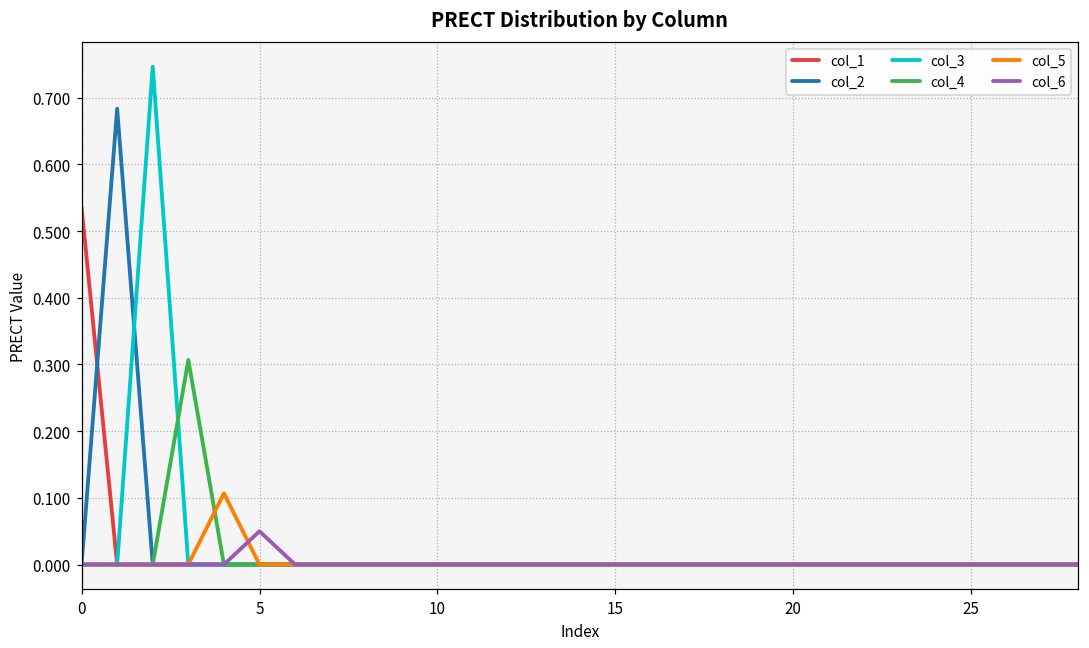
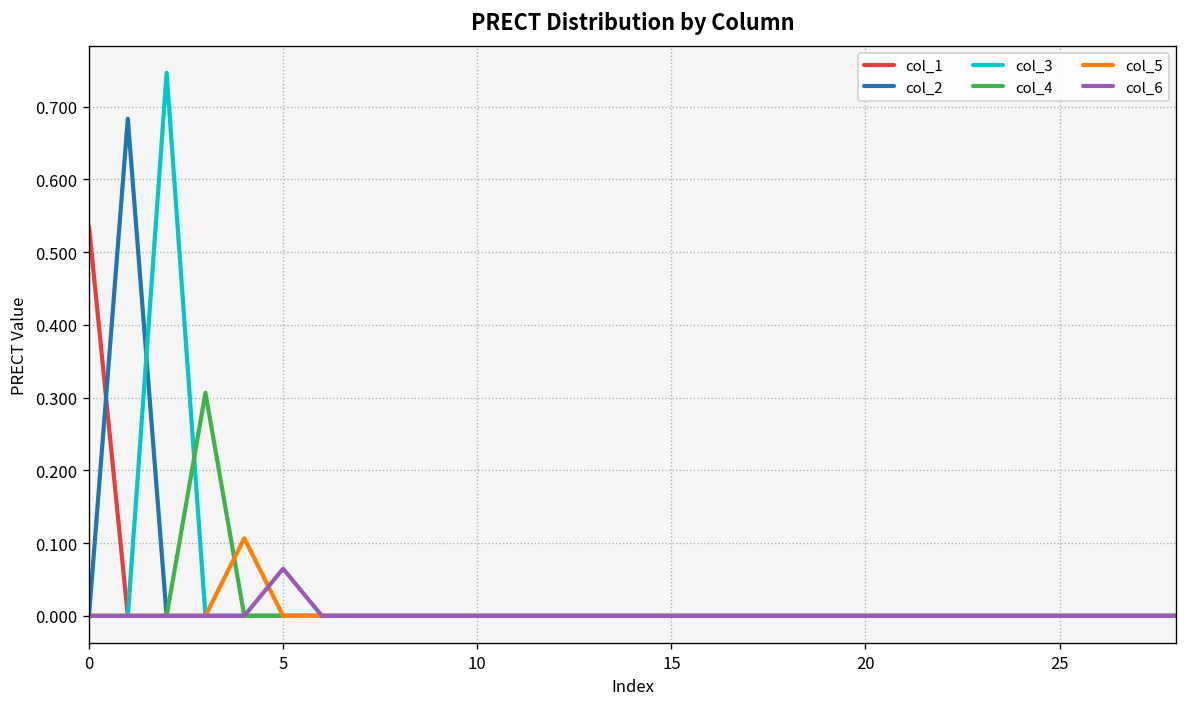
col_6, 5: 0.05 -> 0.06
